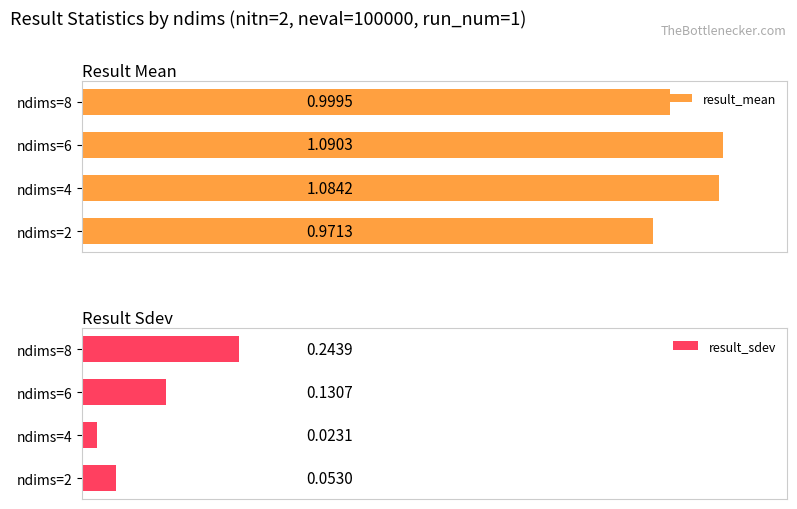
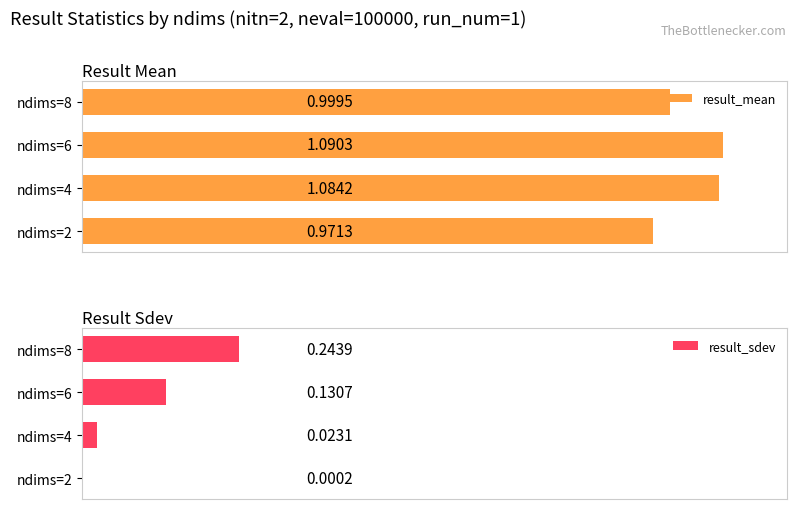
Result Sdev, ndims=2: 0.0530 -> 0.0002
